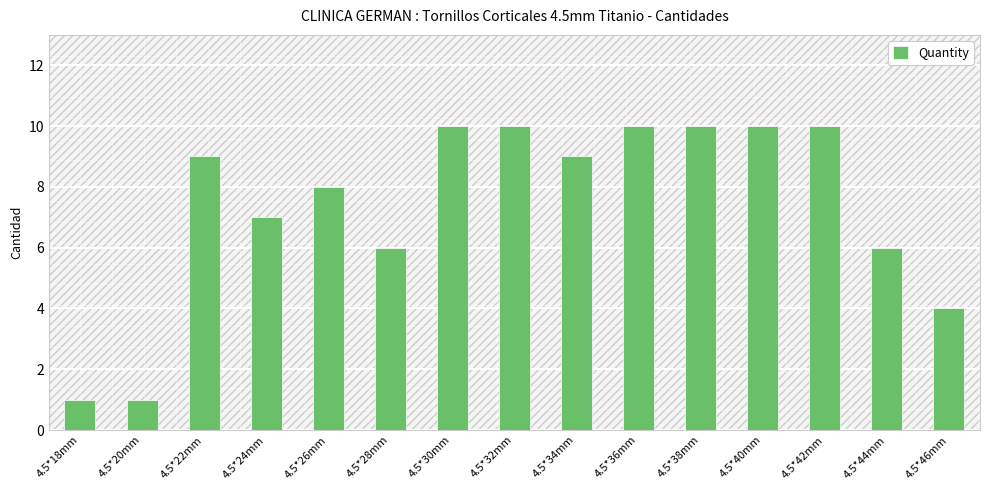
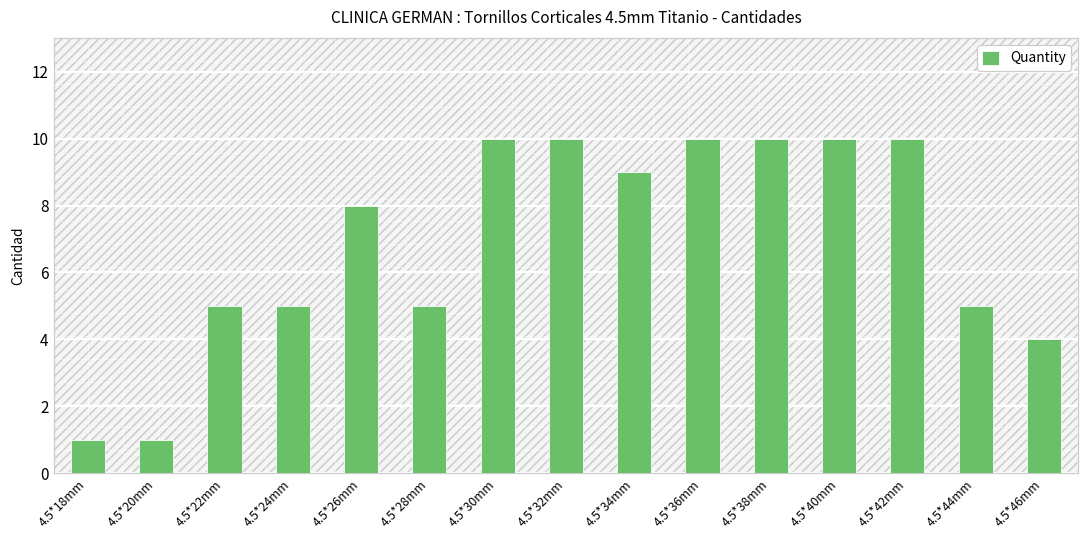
4.5*22mm: 9 -> 5
4.5*24mm: 7 -> 5
4.5*28mm: 6 -> 5
4.5*44mm: 6 -> 5
